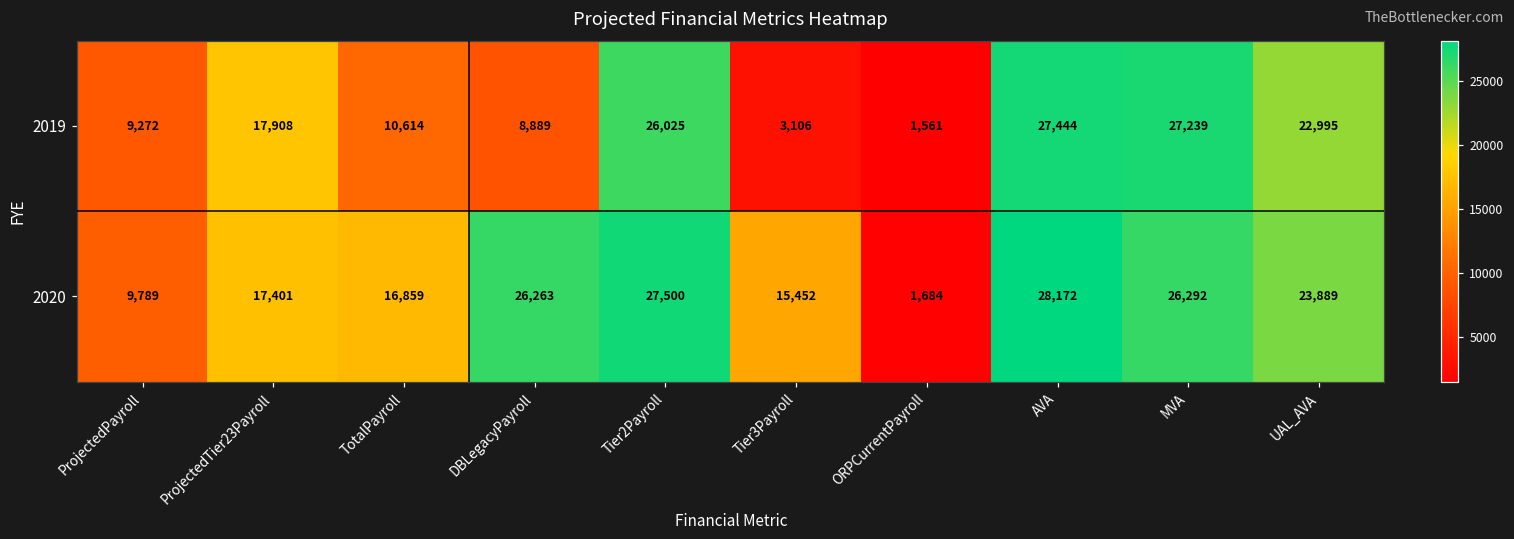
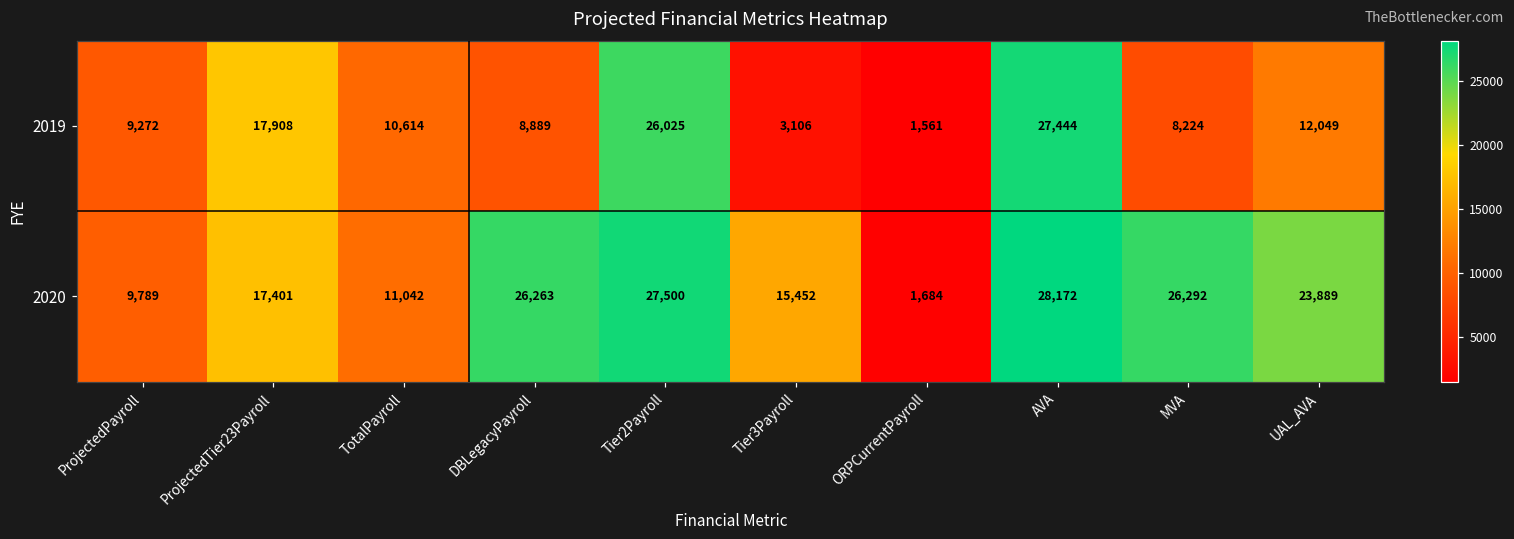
2019, MVA: 27,239 -> 8,224
2019, UAL_AVA: 22,995 -> 12,049
2020, TotalPayroll: 16,859 -> 11,042
